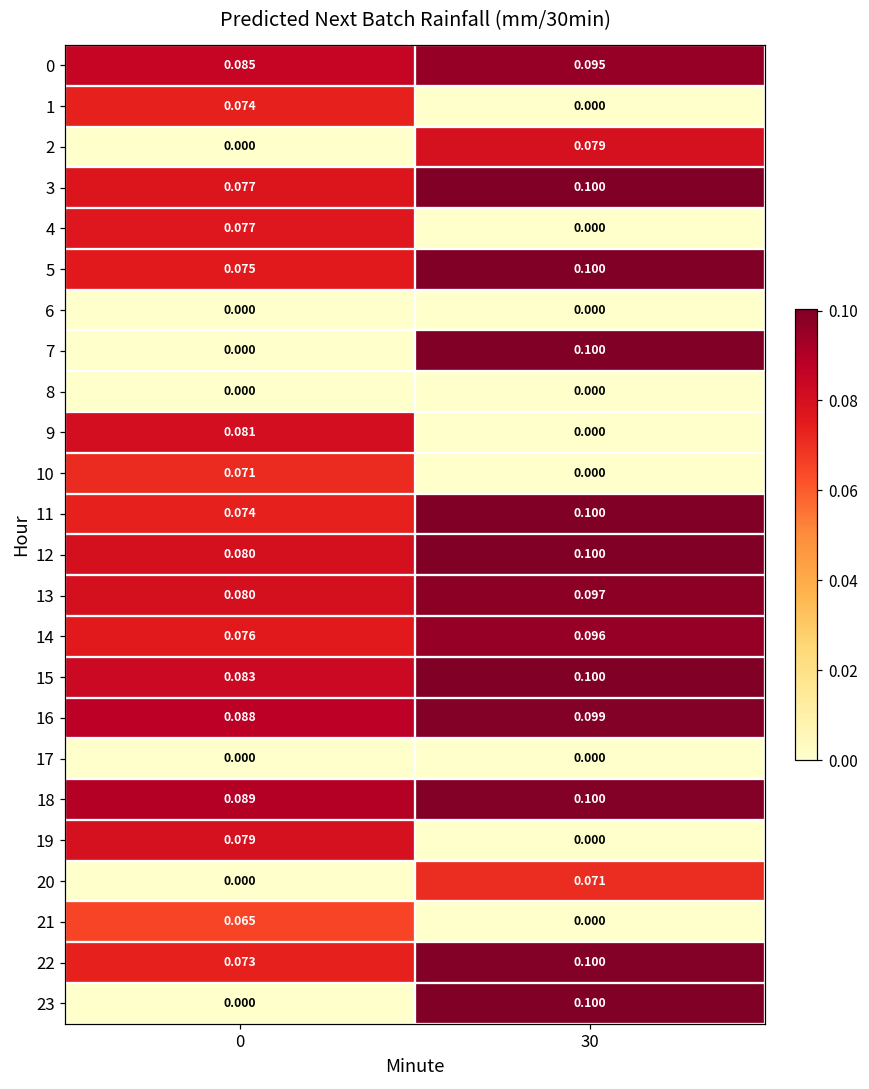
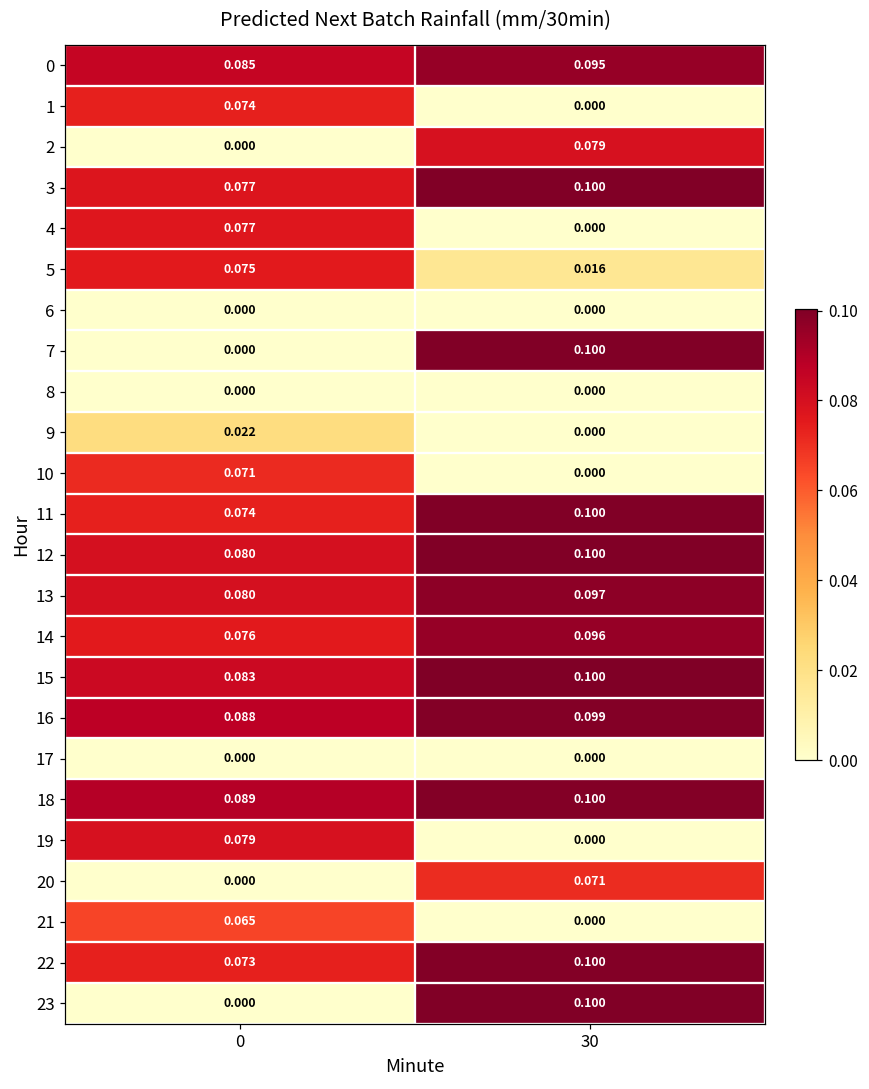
5, 30: 0.100 -> 0.016
9, 0: 0.081 -> 0.022
